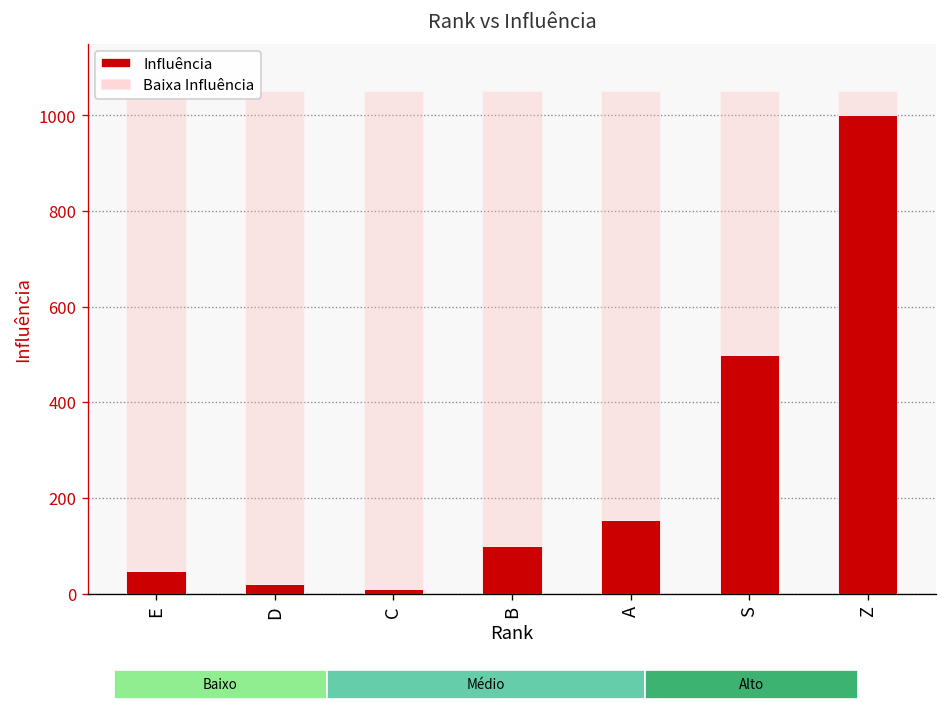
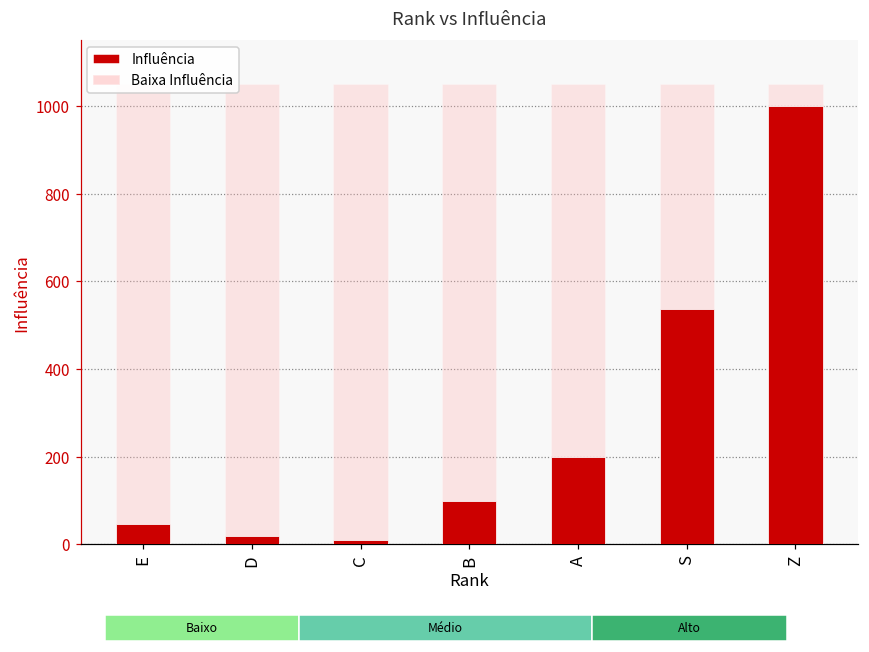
Influência, A: 150 -> 200
Influência, S: 500 -> 540
